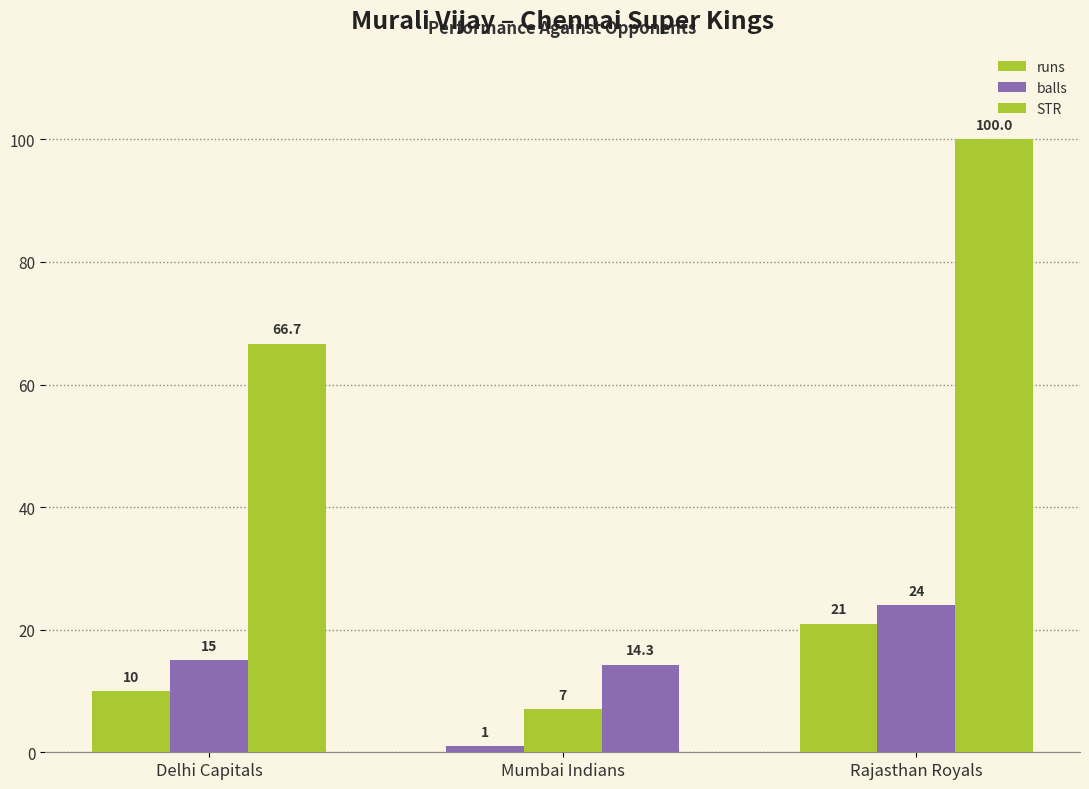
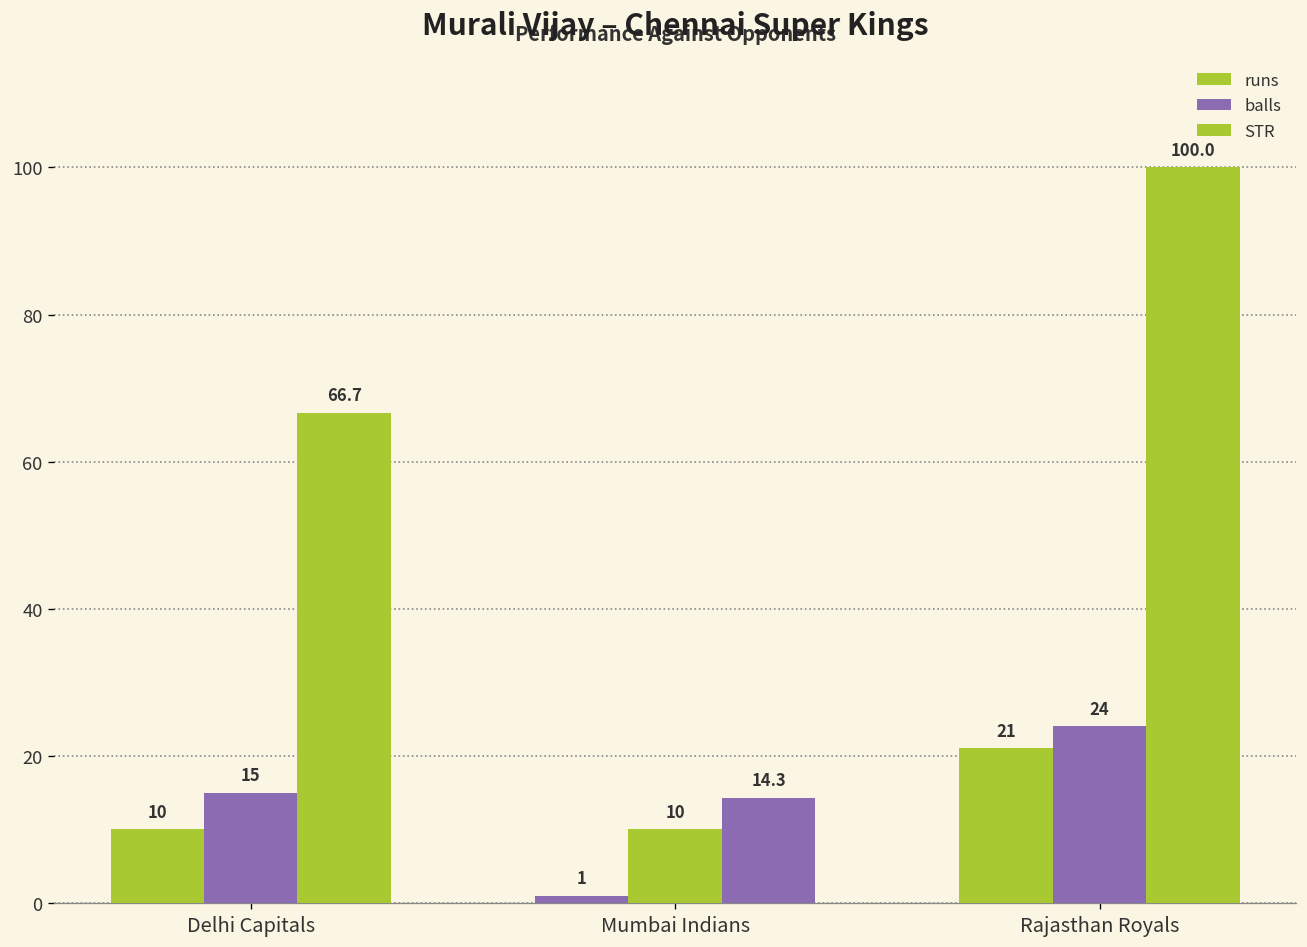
balls, Mumbai Indians: 7 -> 10
